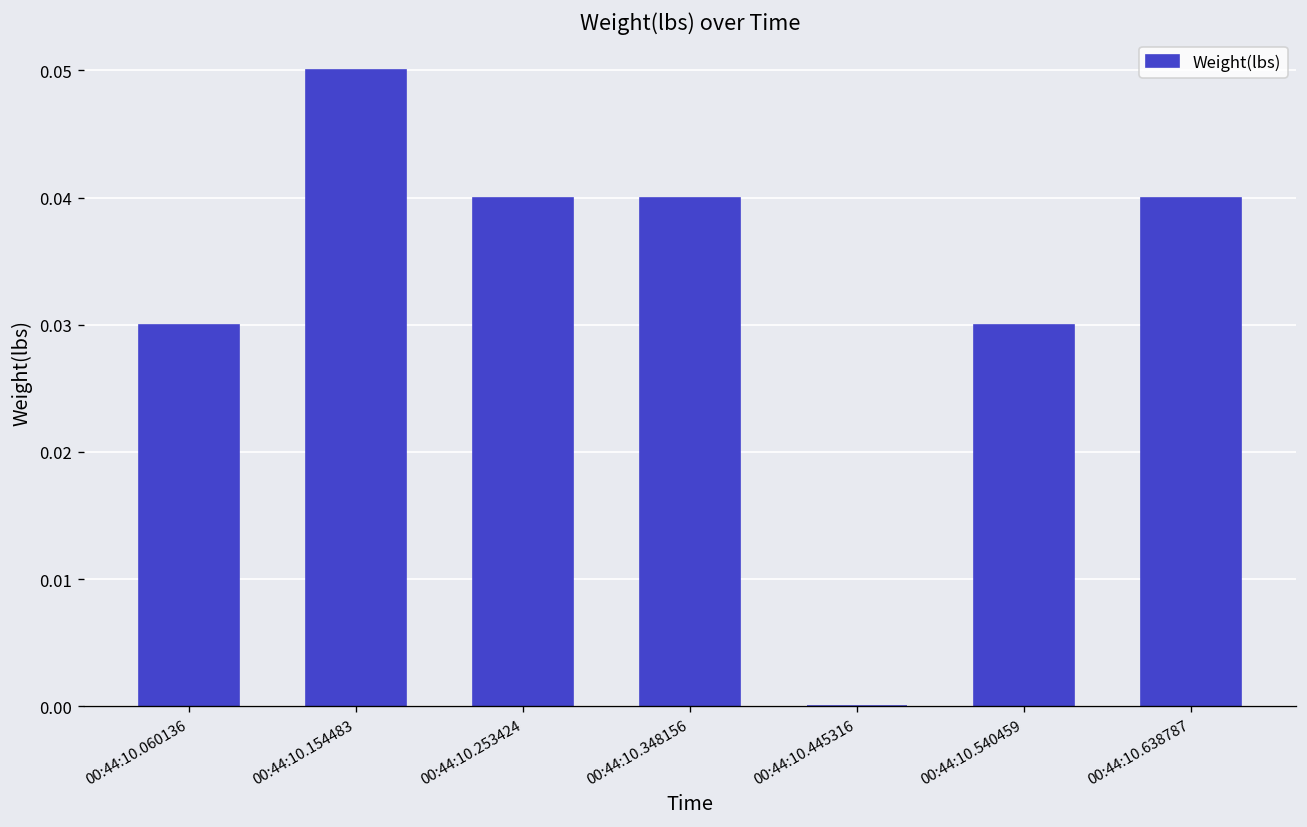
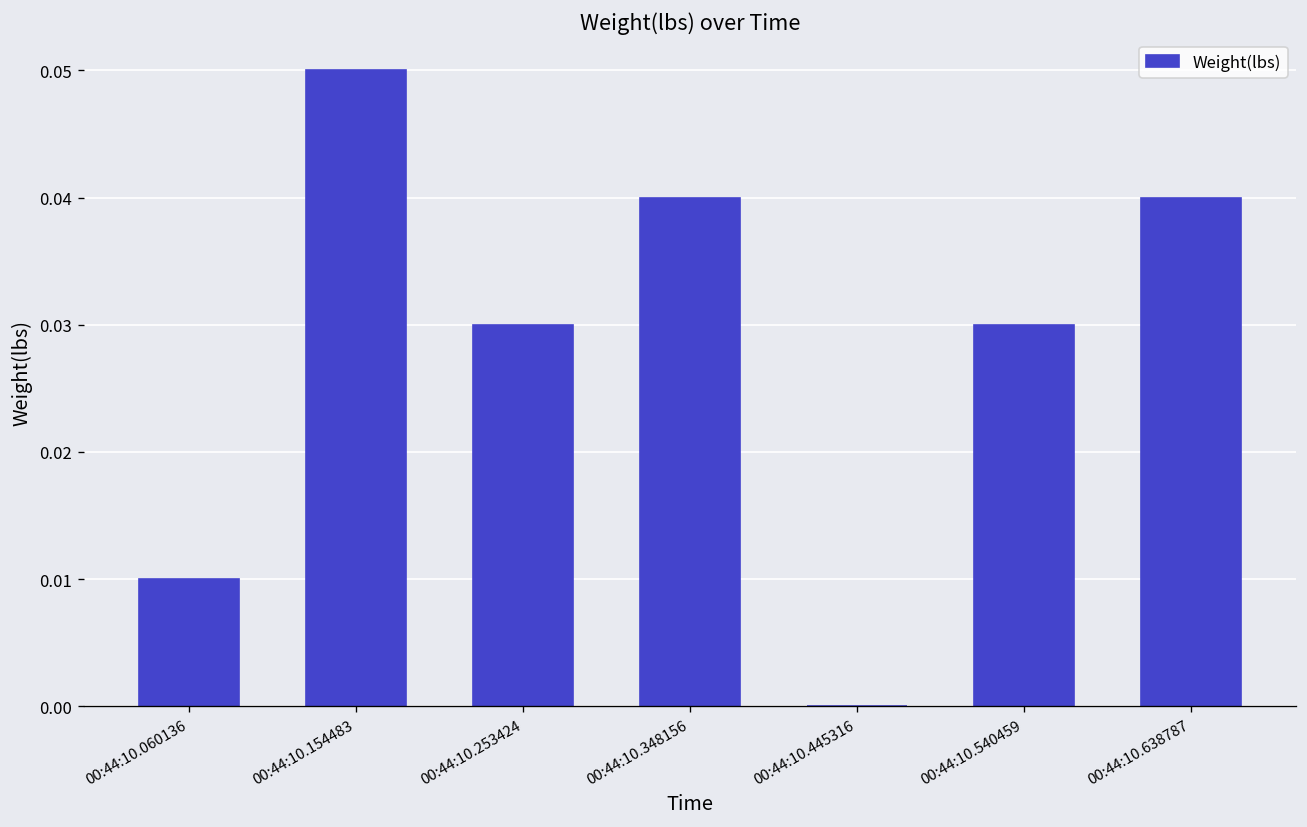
00:44:10.060136: 0.03 -> 0.01
00:44:10.253424: 0.04 -> 0.03
